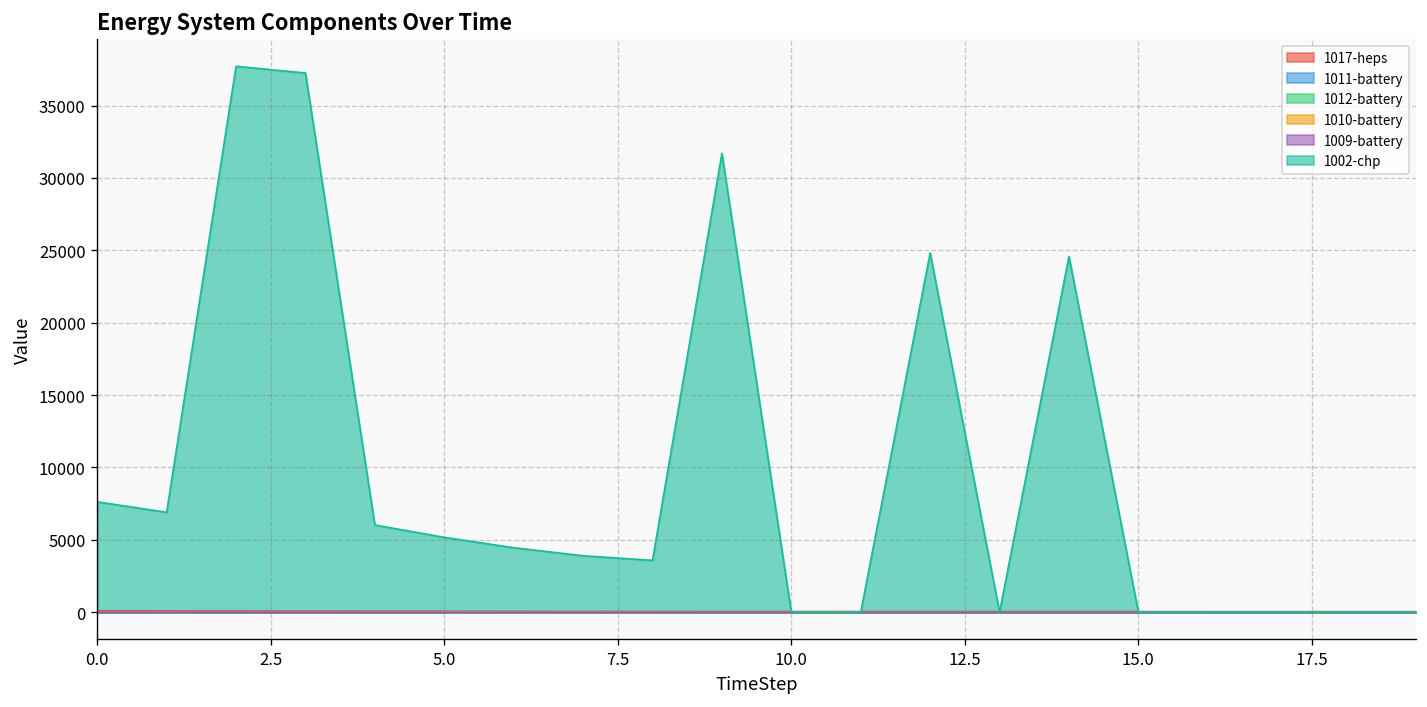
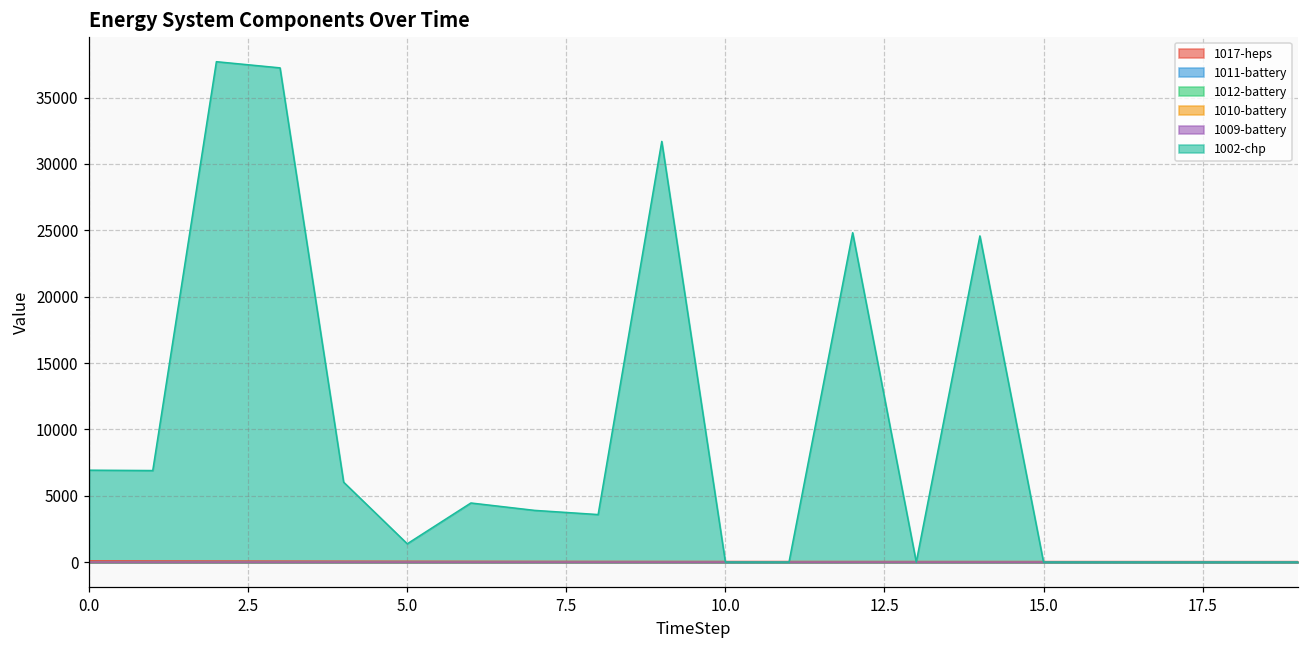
1002-chp, 0.0: 7600 -> 6900
1002-chp, 5.0: 5200 -> 1400
